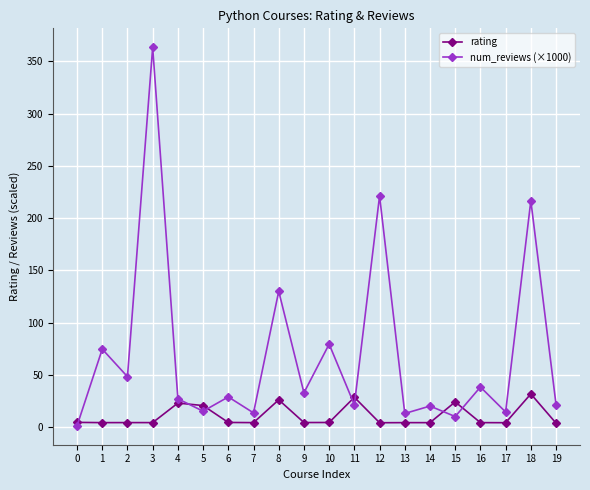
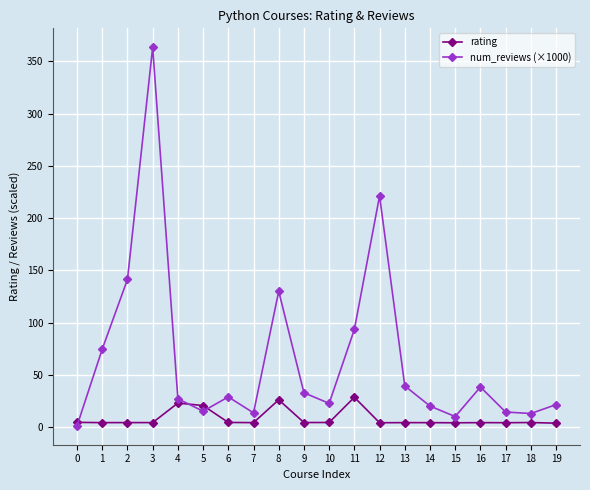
num_reviews (×1000), 2: 48 -> 141
num_reviews (×1000), 10: 80 -> 23
num_reviews (×1000), 11: 22 -> 94
num_reviews (×1000), 13: 13 -> 40
rating, 15: 24 -> 4
rating, 18: 32 -> 5
num_reviews (×1000), 18: 217 -> 13
